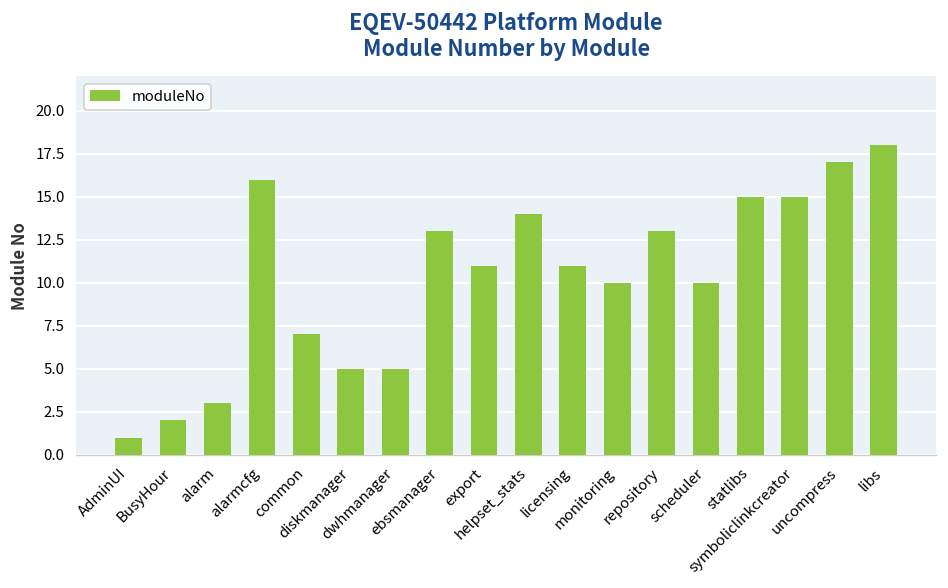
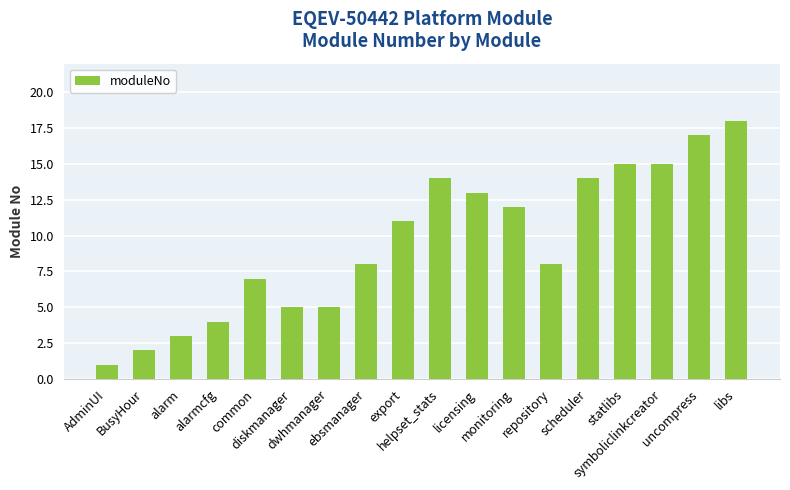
alarmcfg: 16 -> 4
ebsmanager: 13 -> 8
licensing: 11 -> 13
monitoring: 10 -> 12
repository: 13 -> 8
scheduler: 10 -> 14
